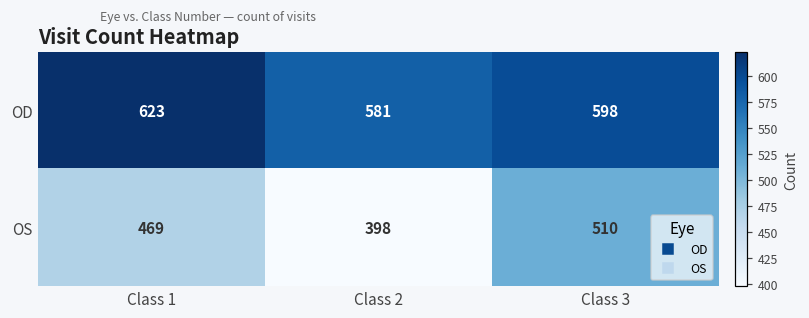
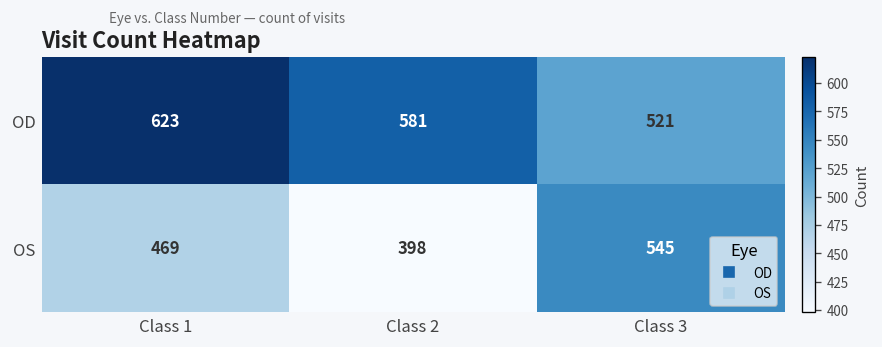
OD, Class 3: 598 -> 521
OS, Class 3: 510 -> 545
